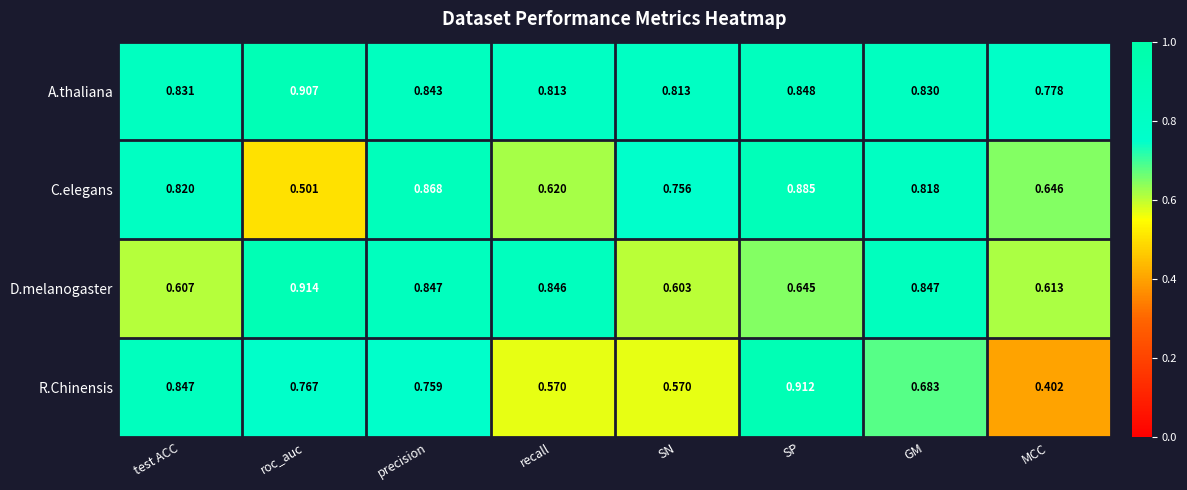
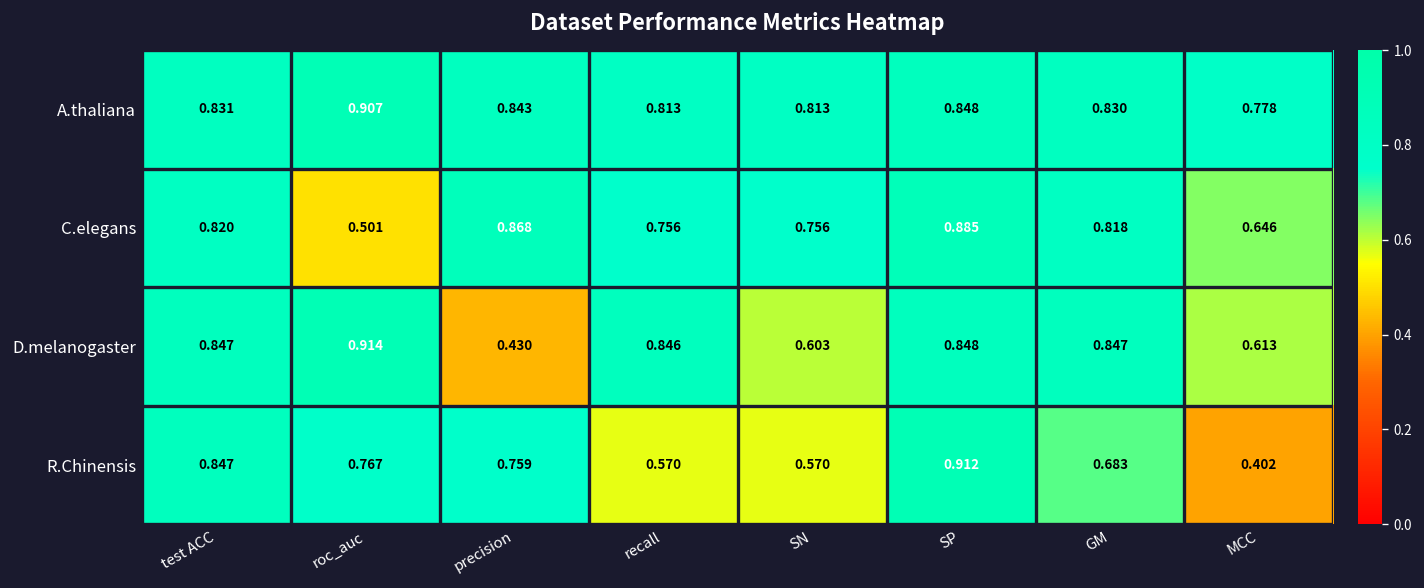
C.elegans, recall: 0.620 -> 0.756
D.melanogaster, test ACC: 0.607 -> 0.847
D.melanogaster, precision: 0.847 -> 0.430
D.melanogaster, SP: 0.645 -> 0.848
